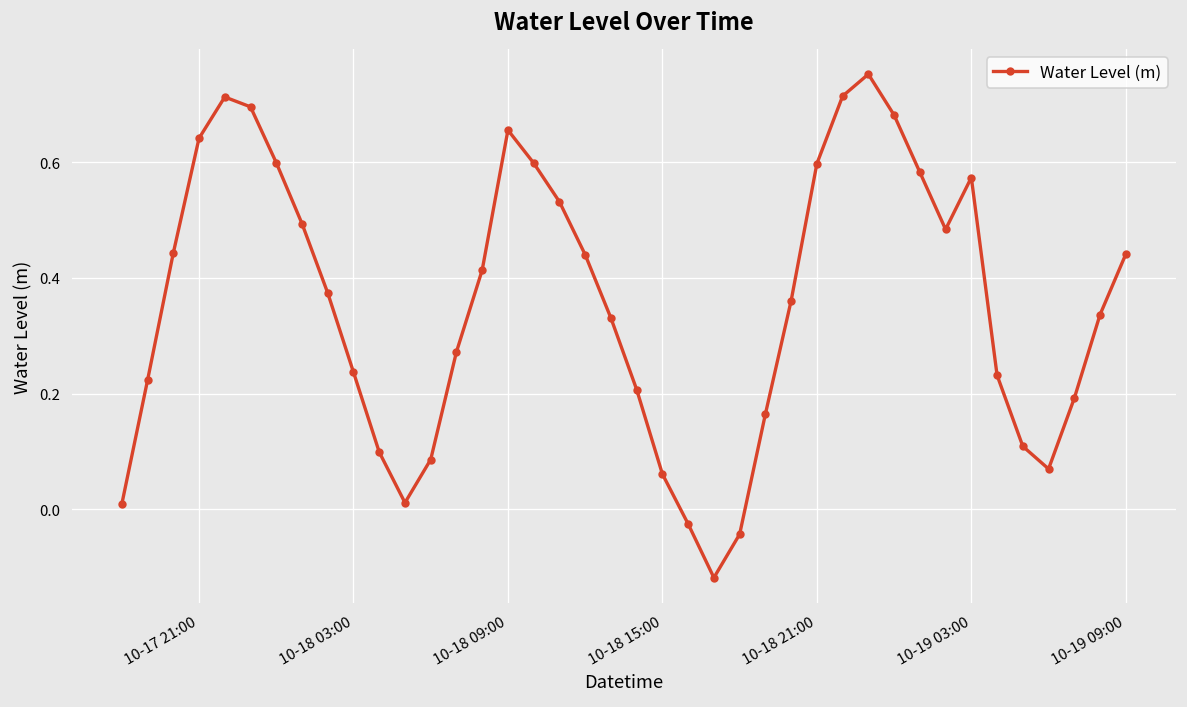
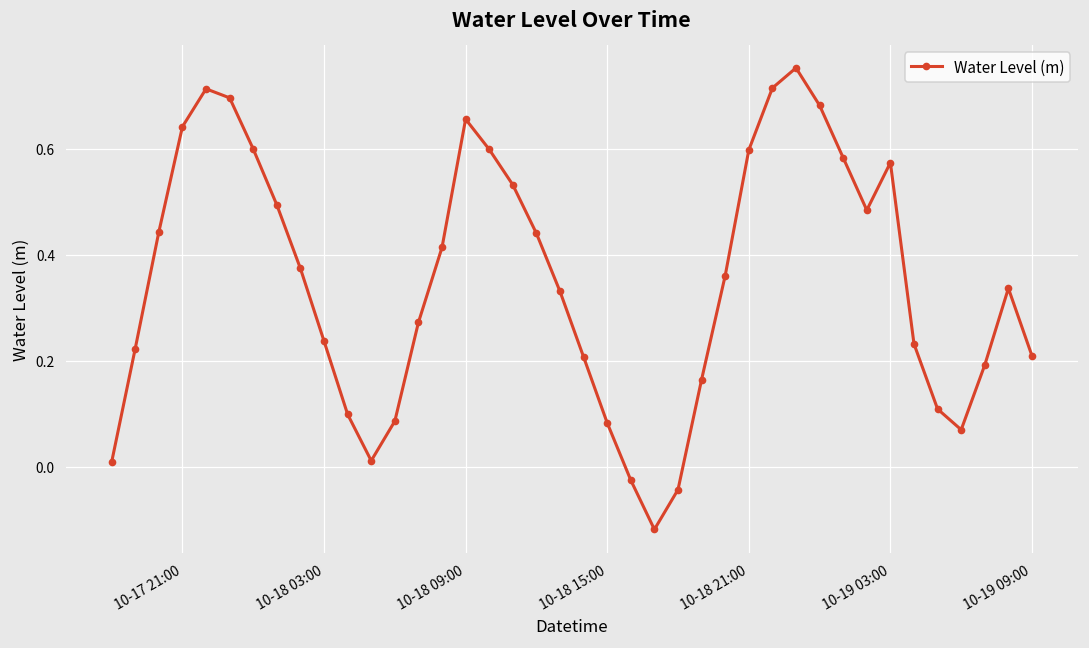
10-18 15:00: 0.06 -> 0.08
10-19 09:00: 0.44 -> 0.21
